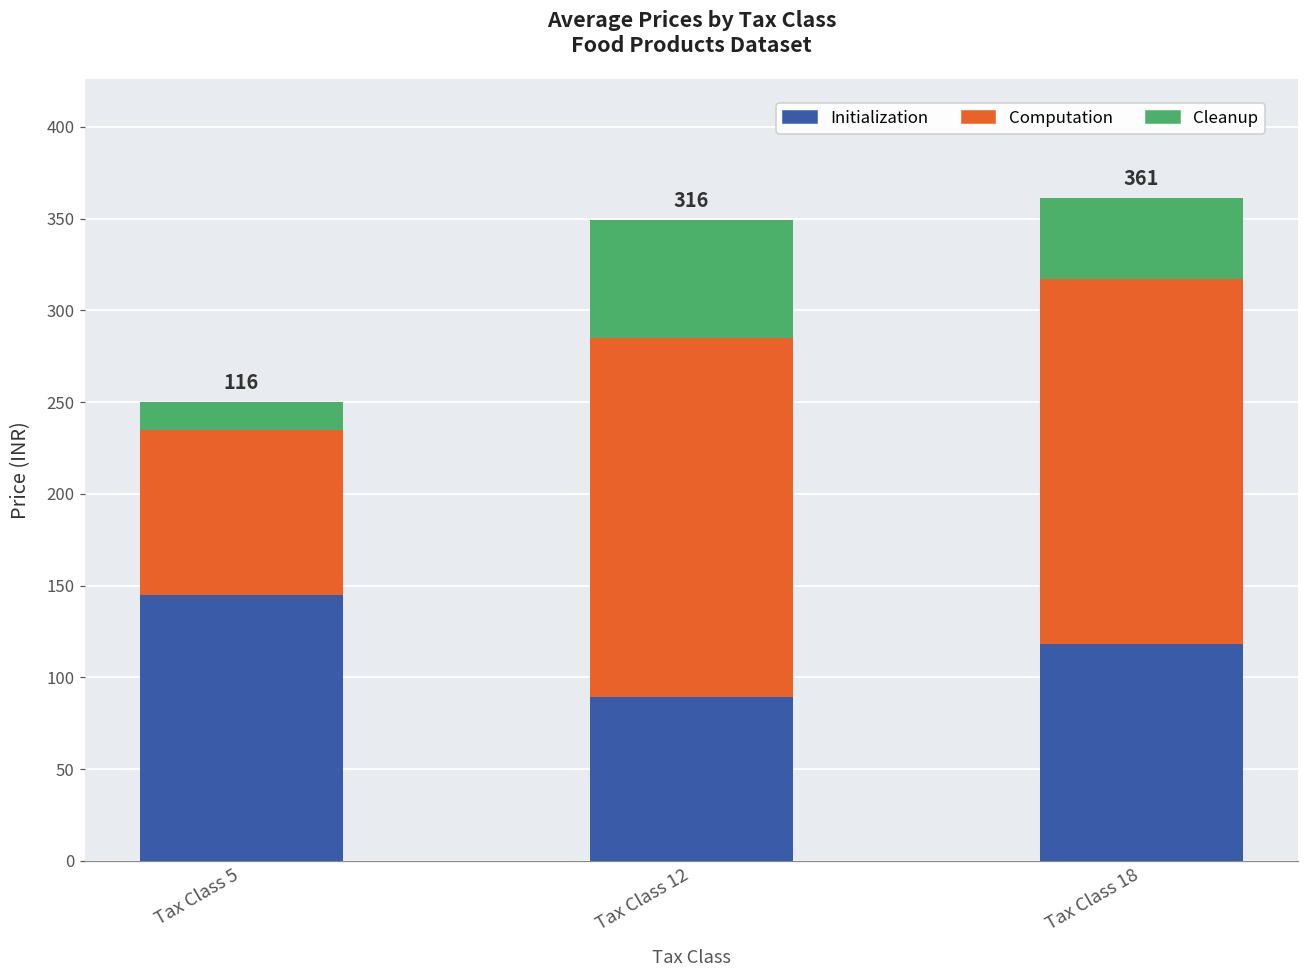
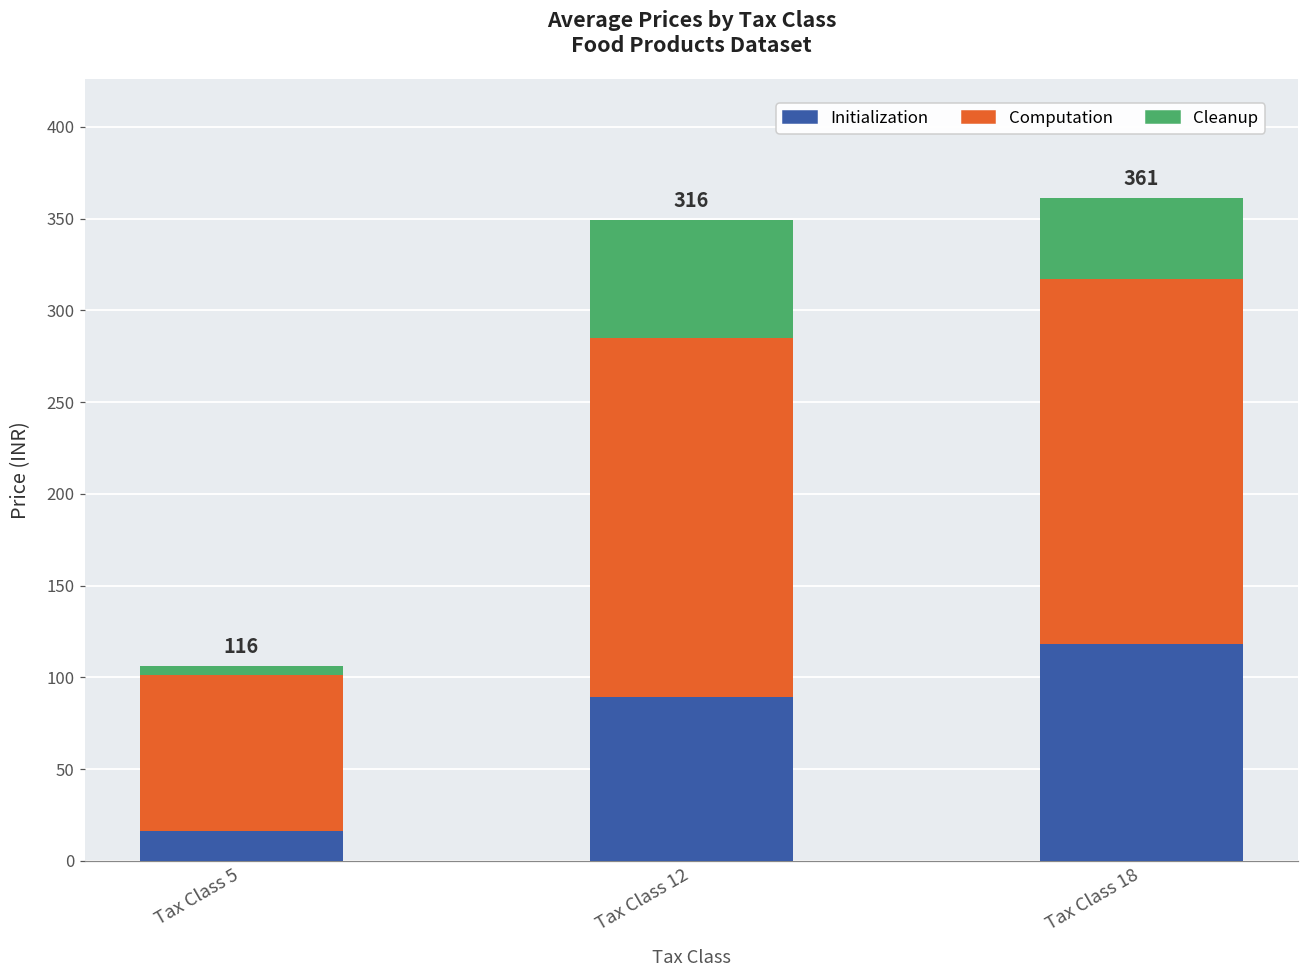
Initialization, Tax Class 5: 145 -> 16
Computation, Tax Class 5: 90 -> 85
Cleanup, Tax Class 5: 15 -> 5
